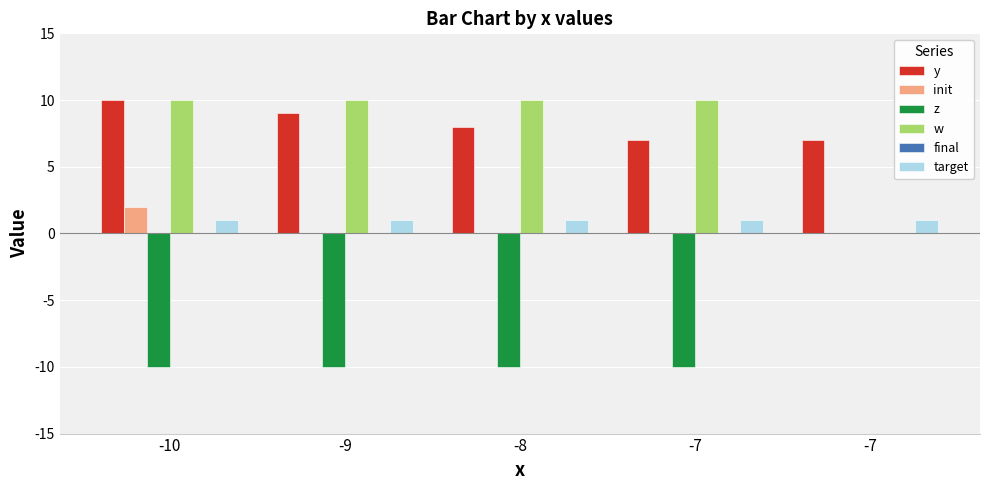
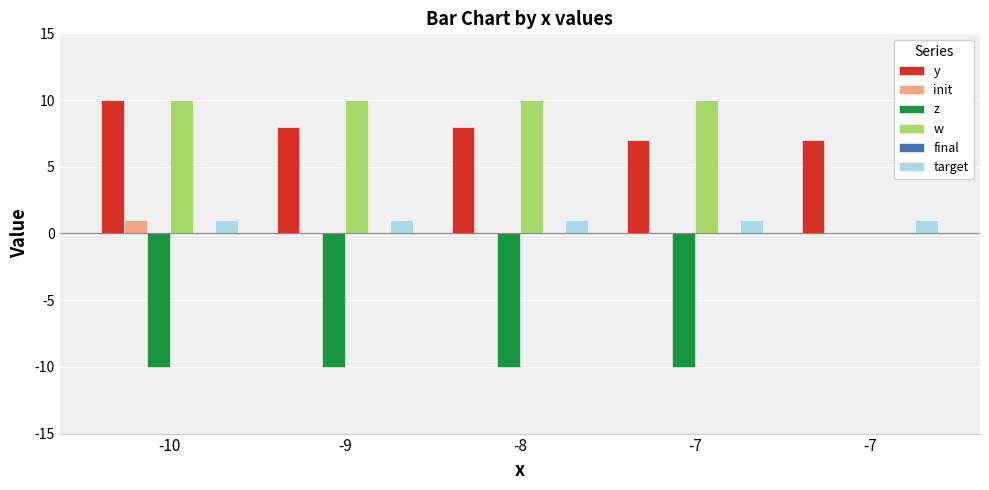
init, -10: 2 -> 1
y, -9: 9 -> 8
